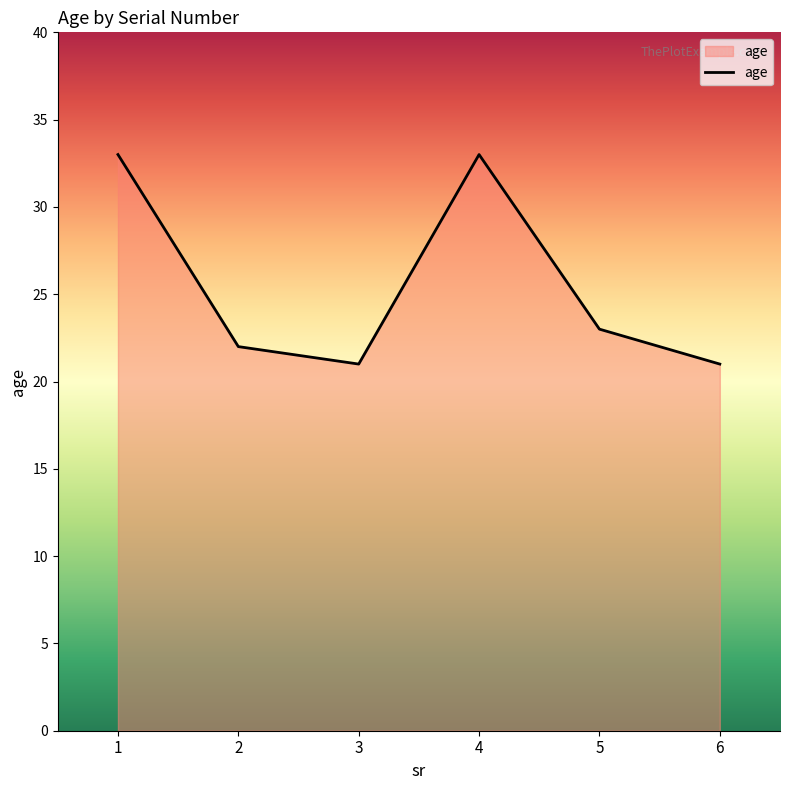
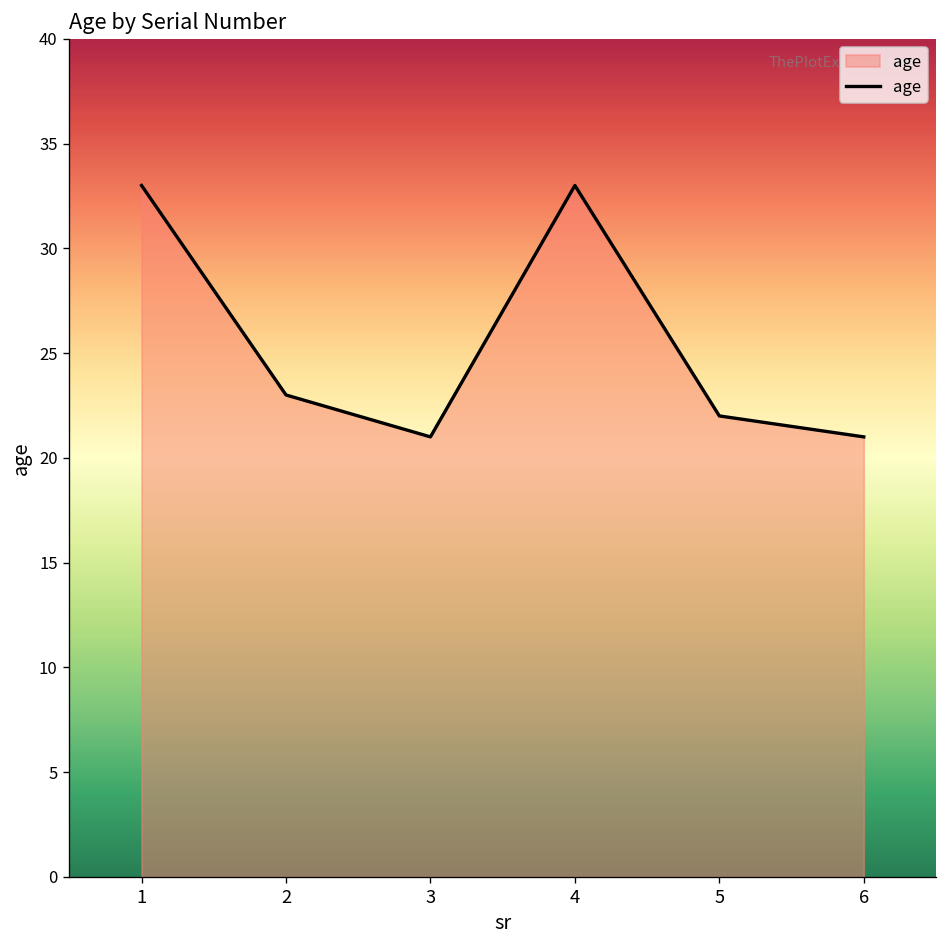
2: 22 -> 23
5: 23 -> 22
